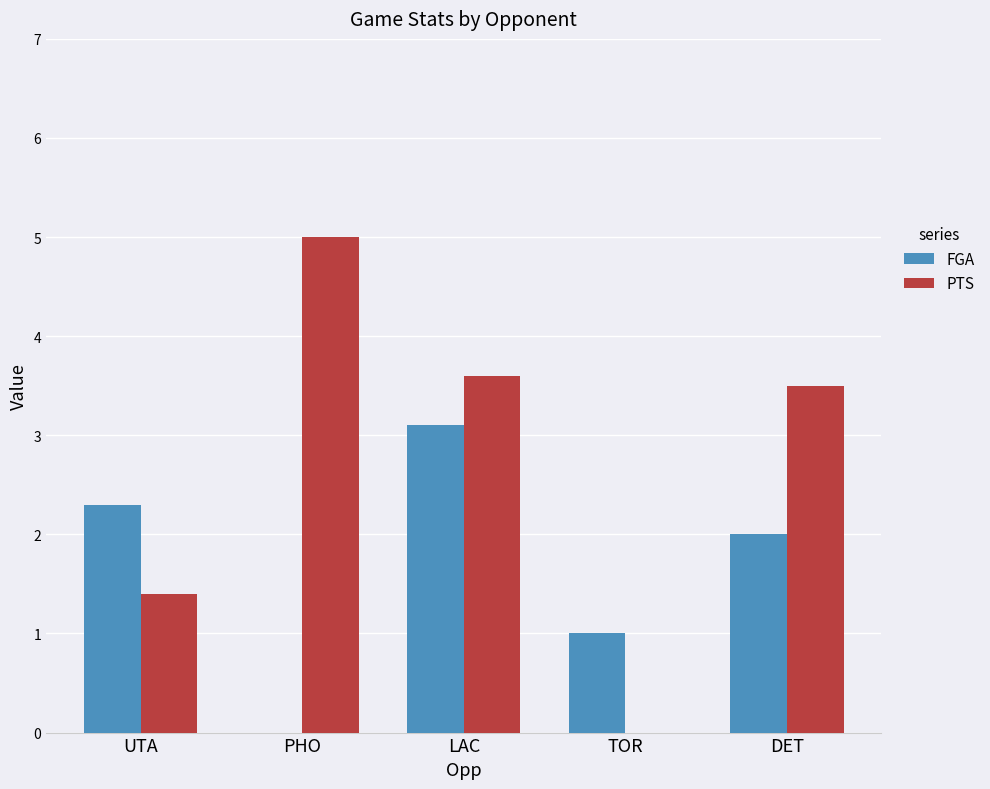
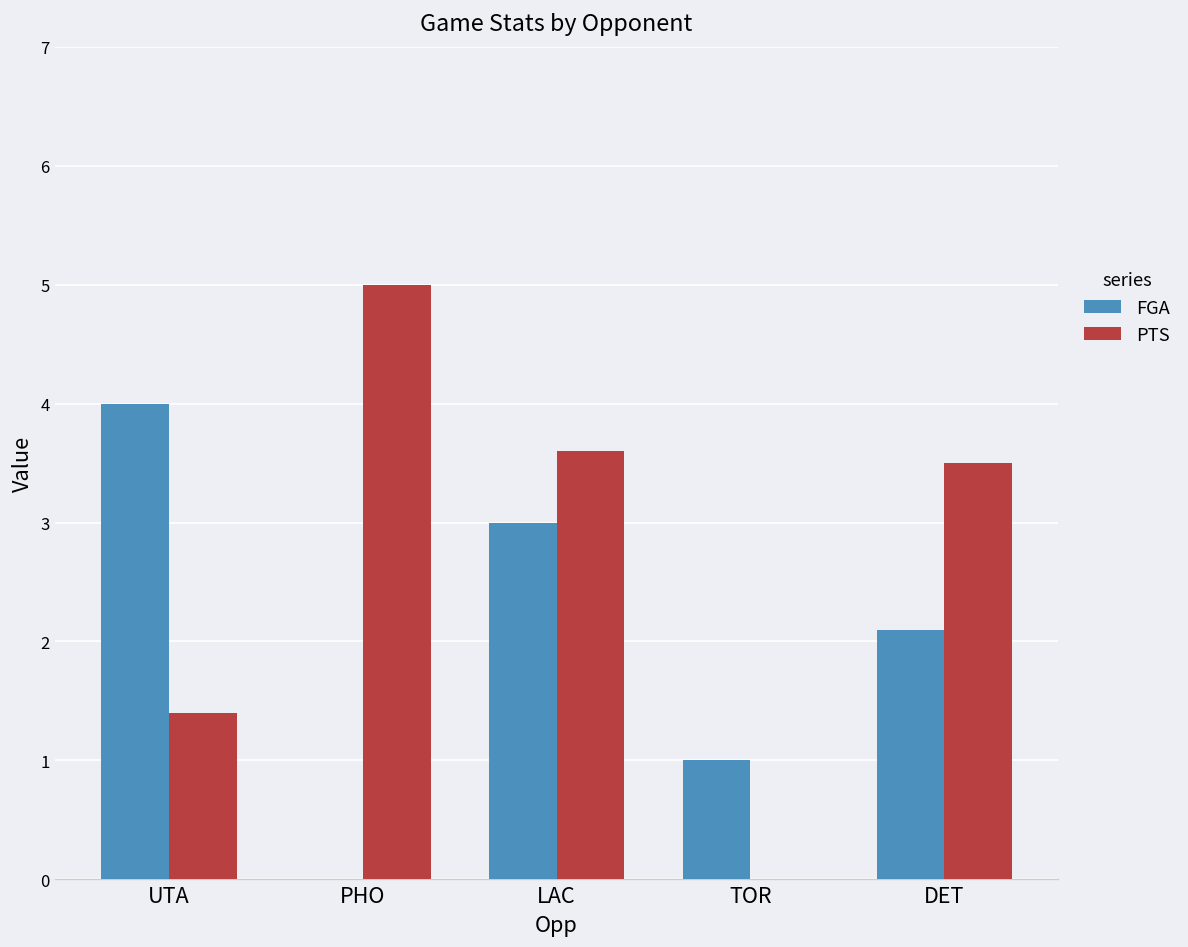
FGA, UTA: 2.3 -> 4.0
FGA, LAC: 3.1 -> 3.0
FGA, DET: 2.0 -> 2.1
